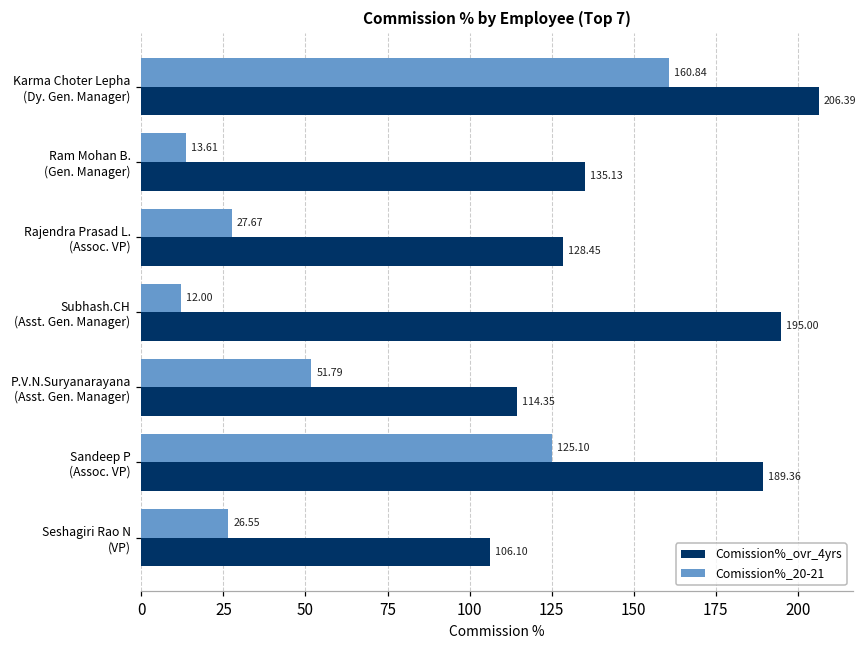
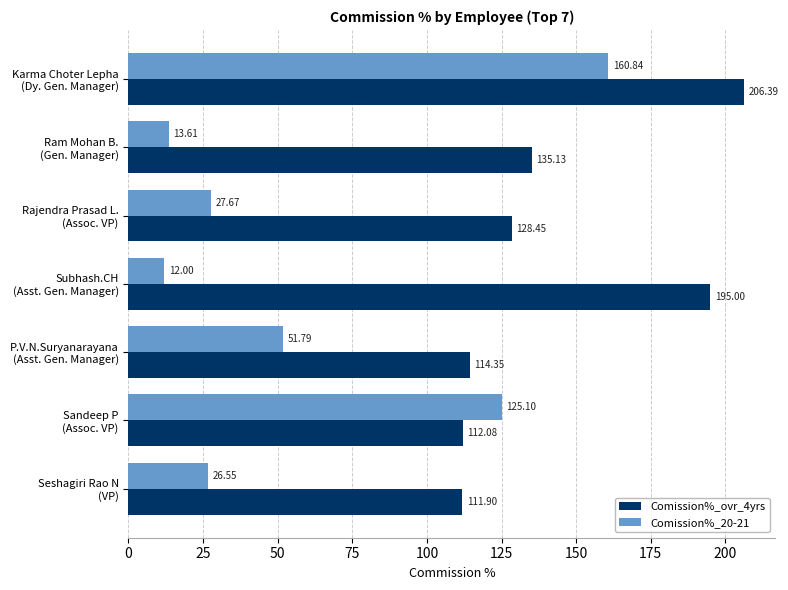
Comission%_ovr_4yrs, Sandeep P (Assoc. VP): 189.36 -> 112.08
Comission%_ovr_4yrs, Seshagiri Rao N (VP): 106.10 -> 111.90
